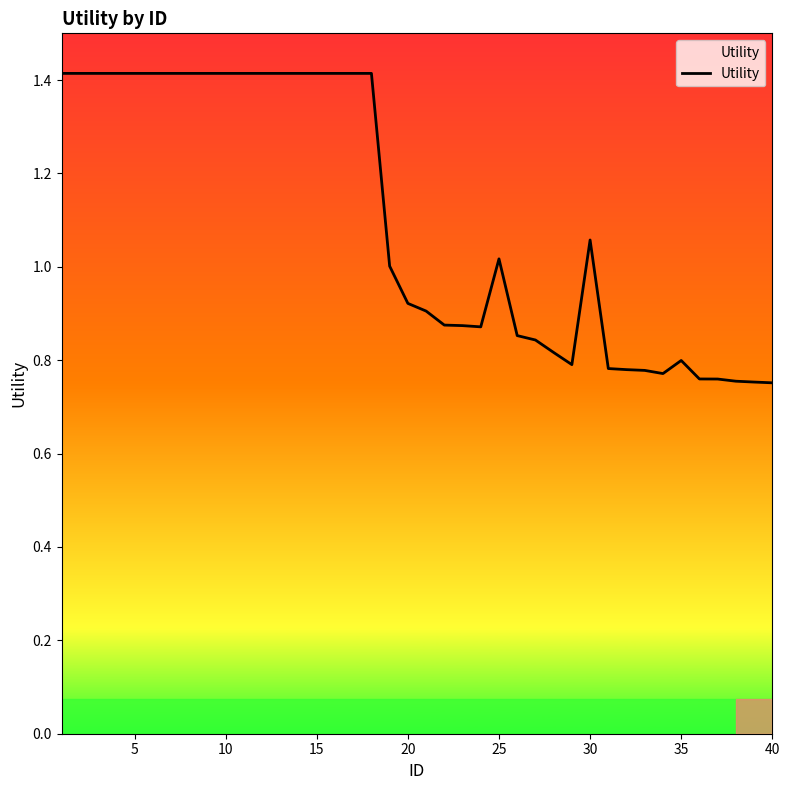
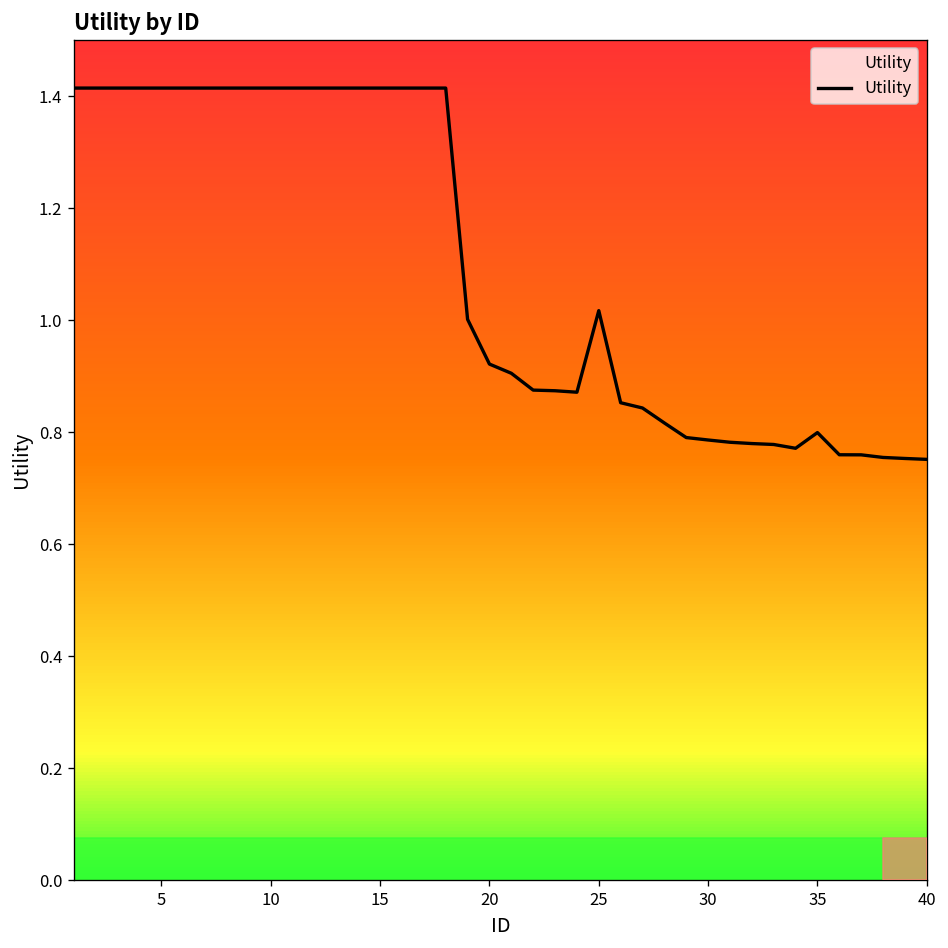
30: 1.06 -> 0.79
